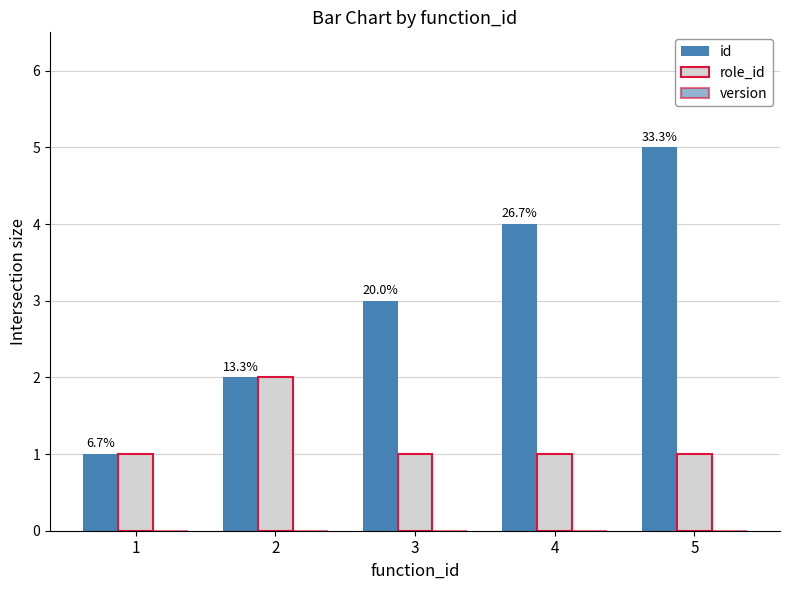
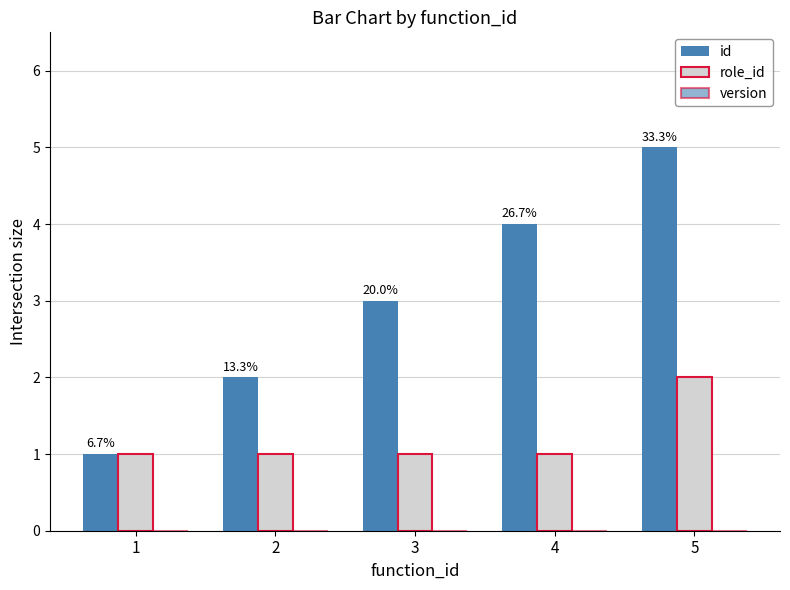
role_id, 2: 2 -> 1
role_id, 5: 1 -> 2
